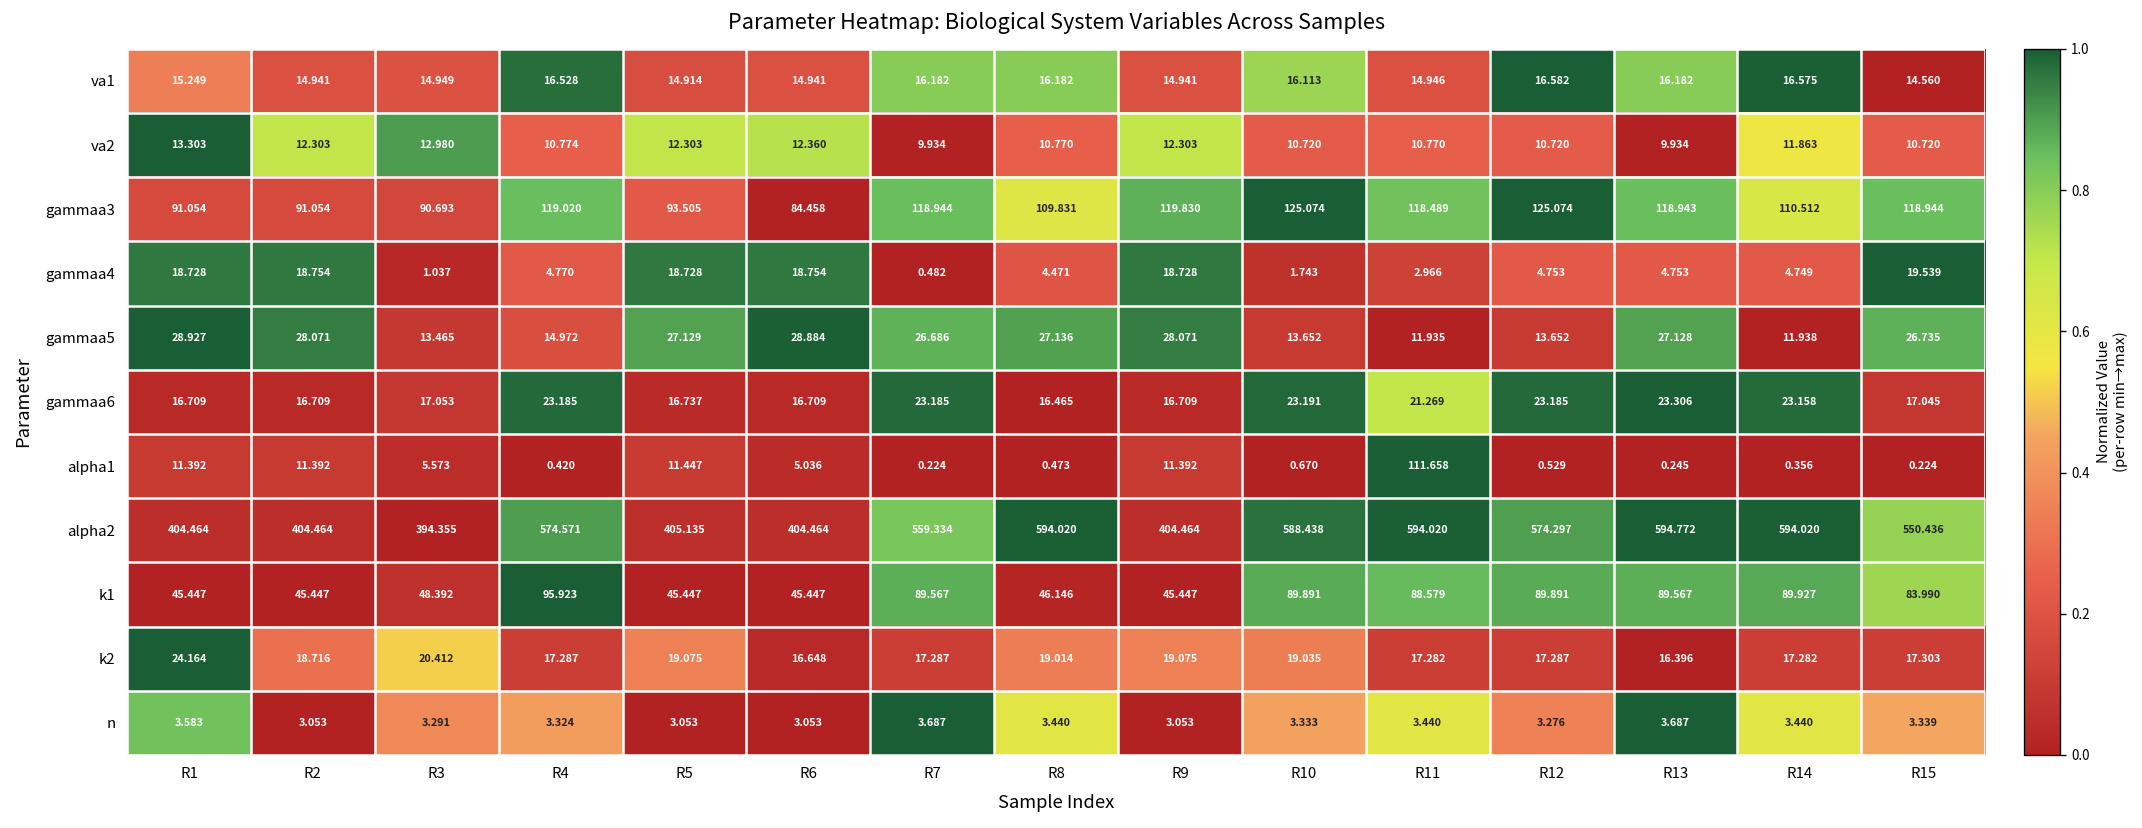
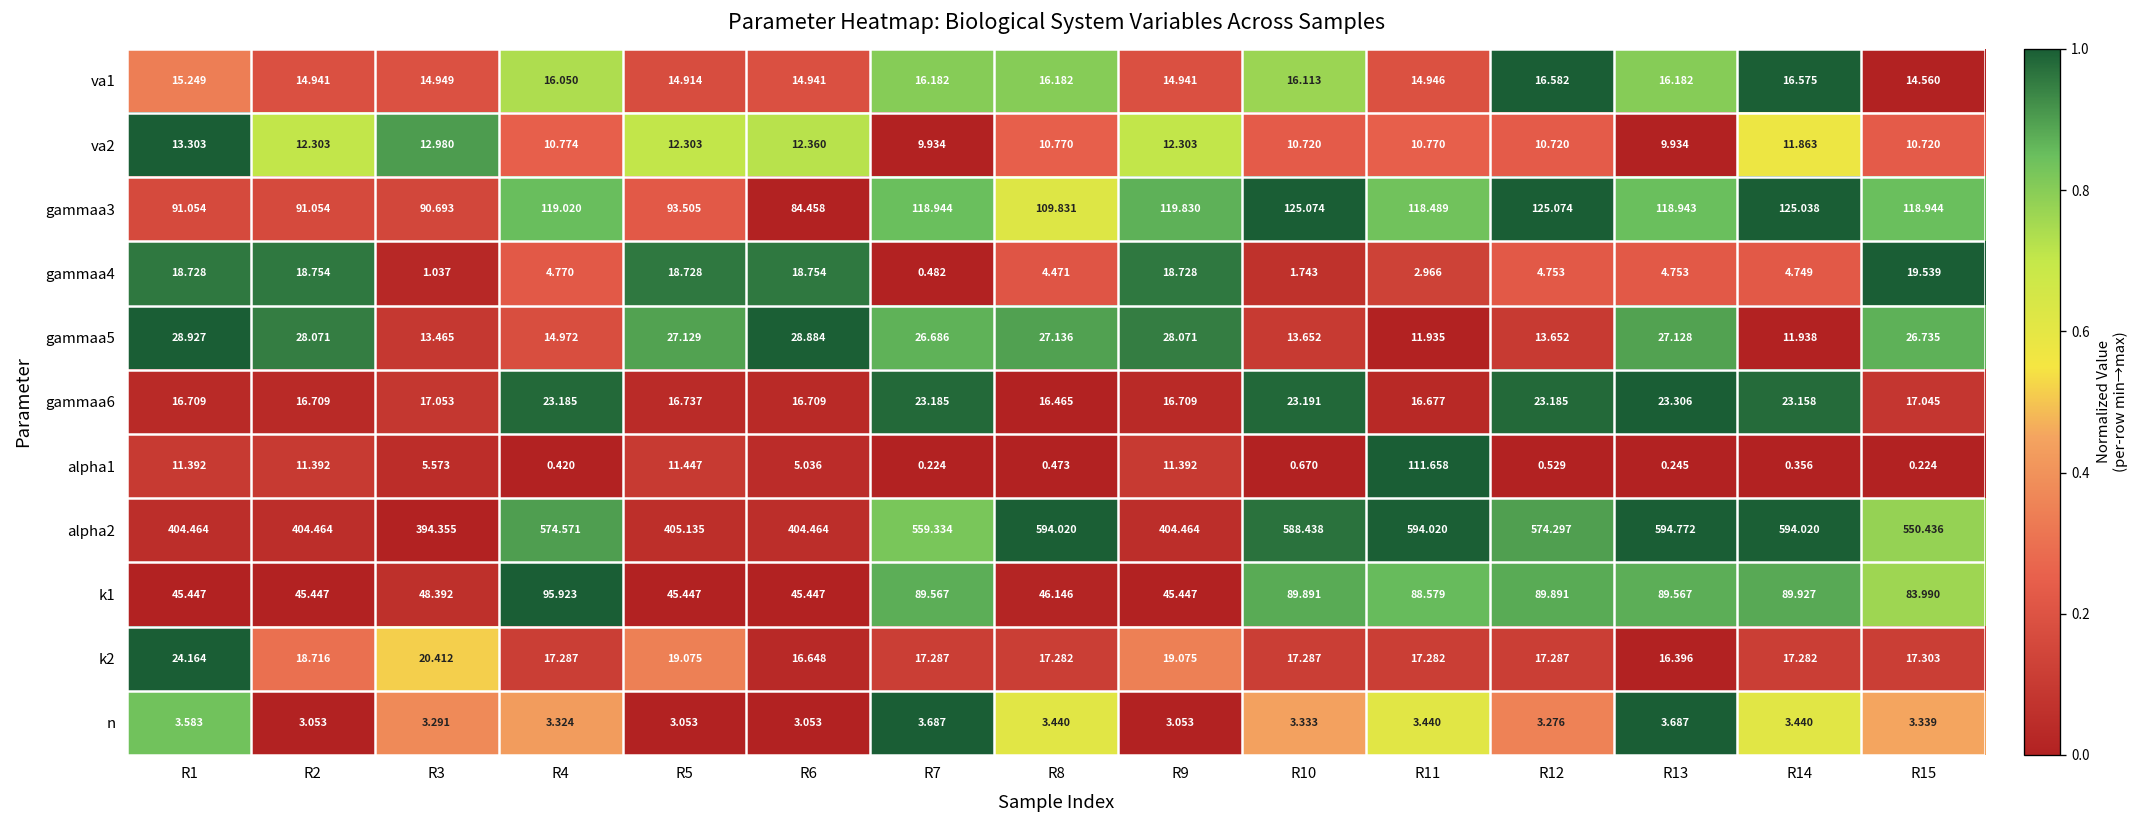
va1, R4: 16.528 -> 16.050
gammaa3, R14: 110.512 -> 125.038
gammaa6, R11: 21.269 -> 16.677
k2, R8: 19.014 -> 17.282
k2, R10: 19.035 -> 17.287
